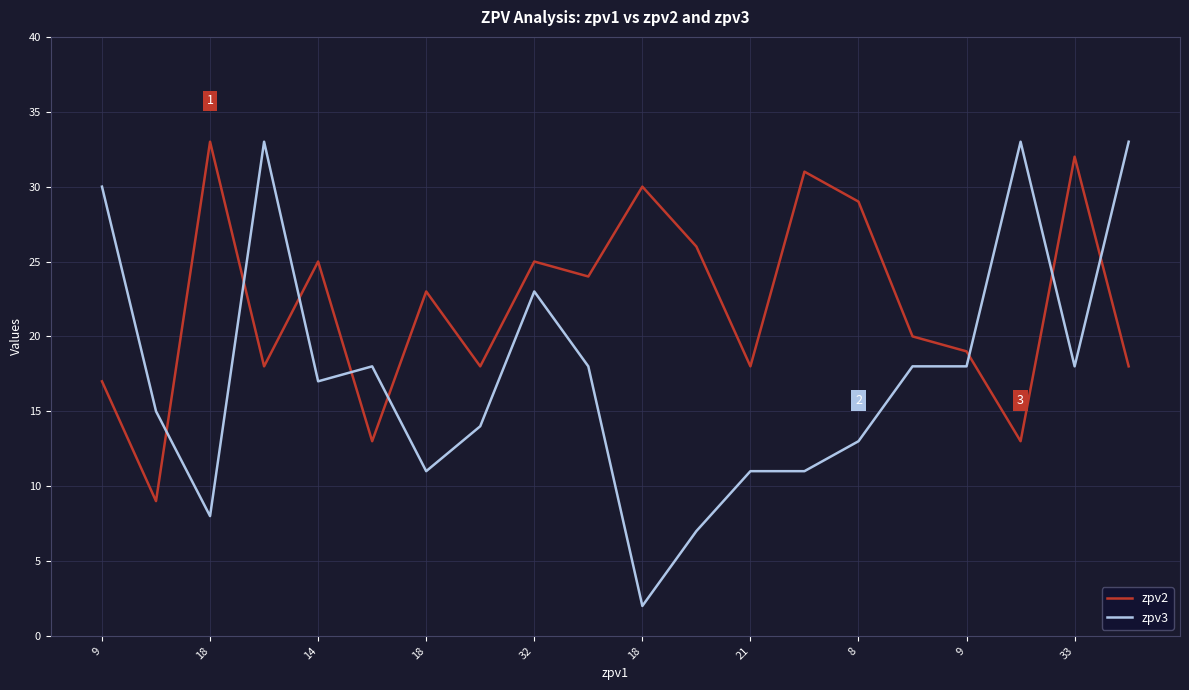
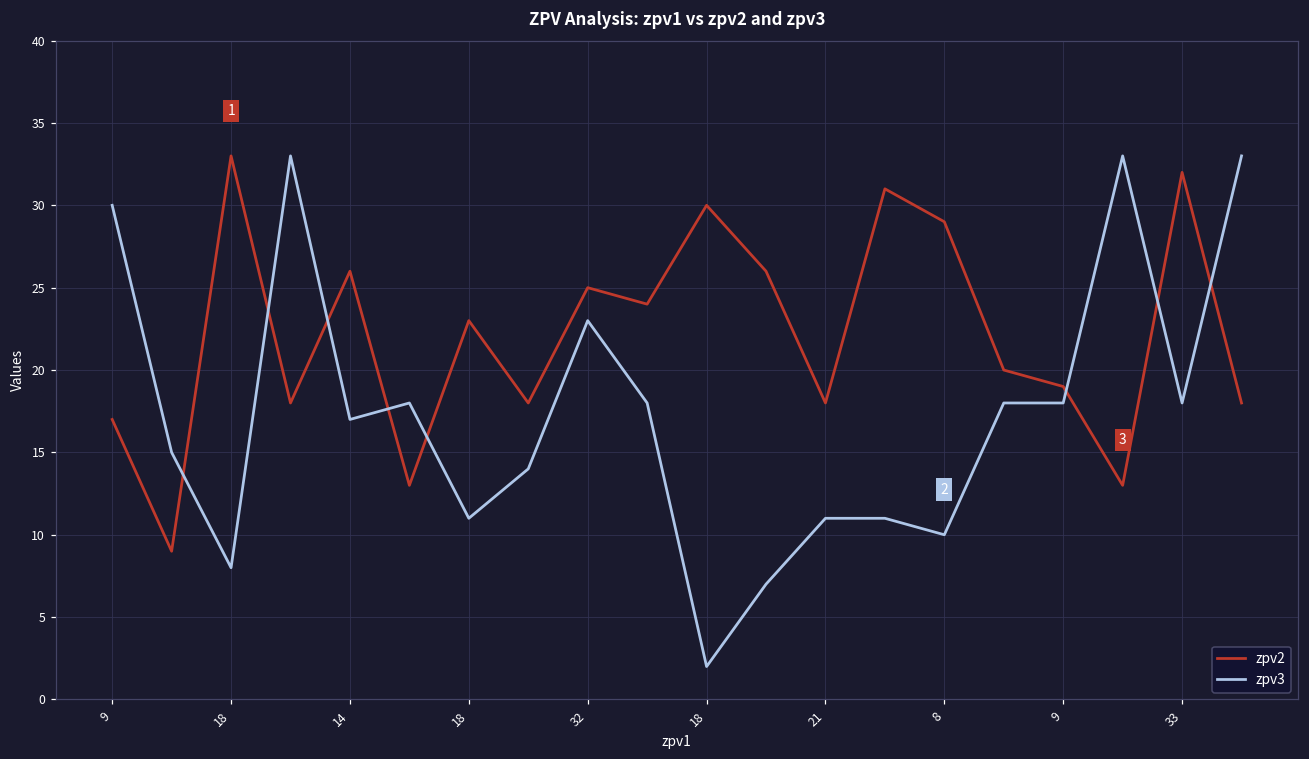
zpv2, 14: 25 -> 26
zpv3, 8: 13 -> 10
